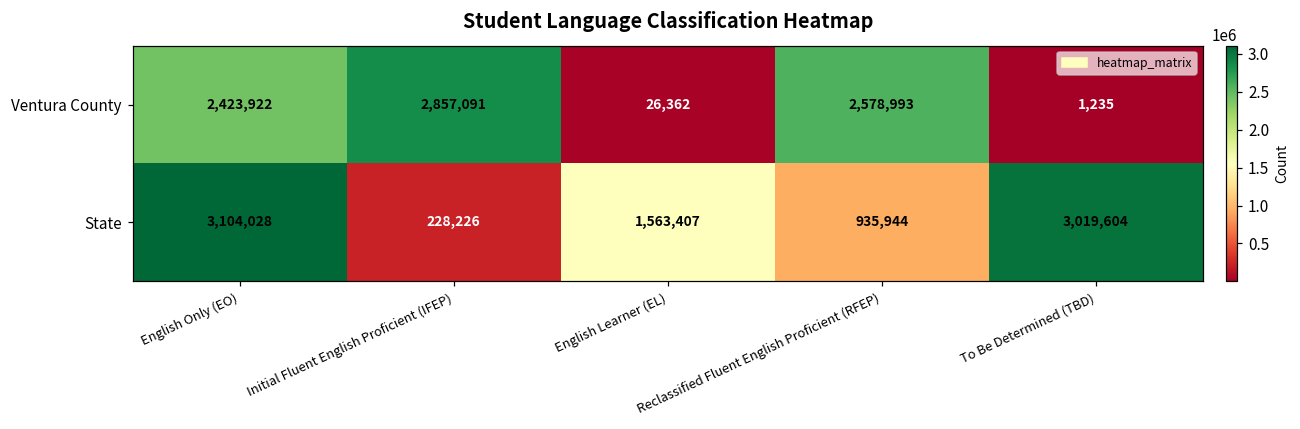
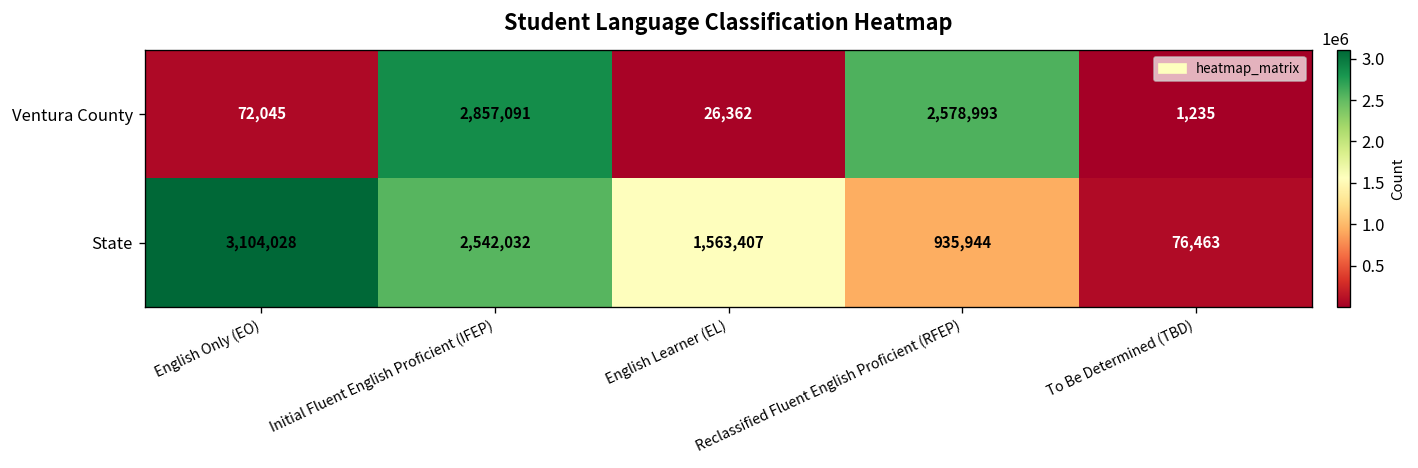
Ventura County, English Only (EO): 2,423,922 -> 72,045
State, Initial Fluent English Proficient (IFEP): 228,226 -> 2,542,032
State, To Be Determined (TBD): 3,019,604 -> 76,463
